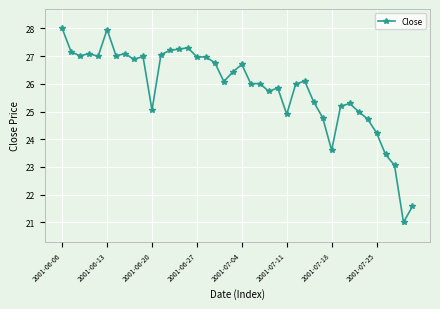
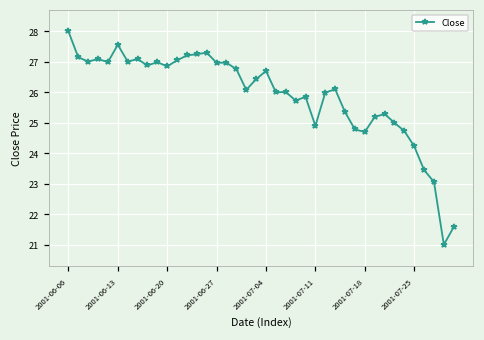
2001-06-13: 28.0 -> 27.6
2001-06-20: 25.1 -> 26.9
2001-07-18: 23.6 -> 24.7
